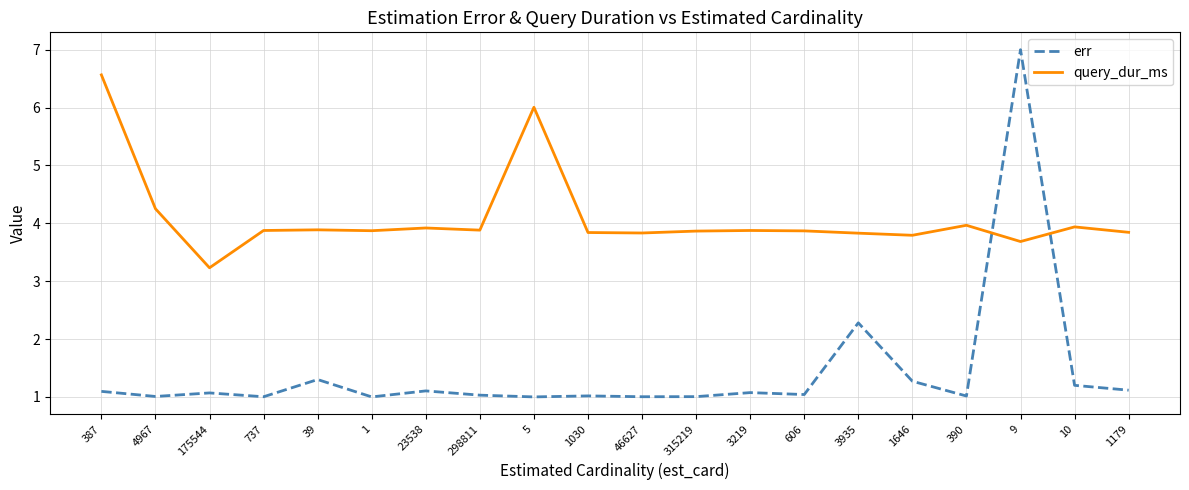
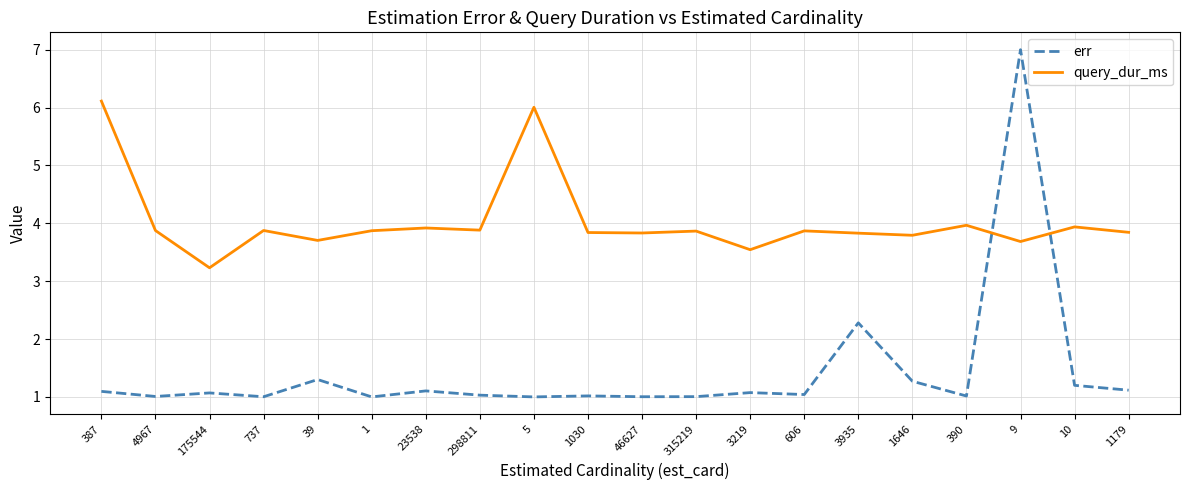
query_dur_ms, 387: 6.6 -> 6.1
query_dur_ms, 4967: 4.3 -> 3.9
query_dur_ms, 39: 3.9 -> 3.7
query_dur_ms, 3219: 3.9 -> 3.5
